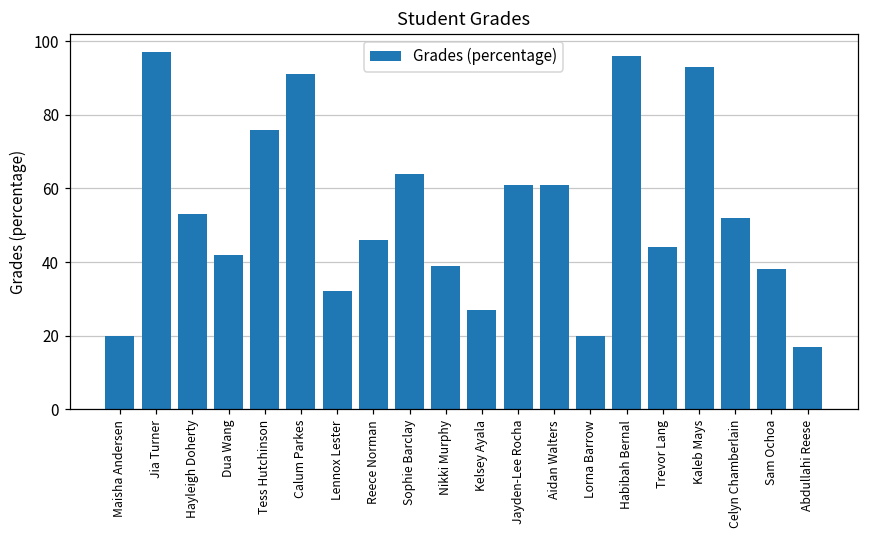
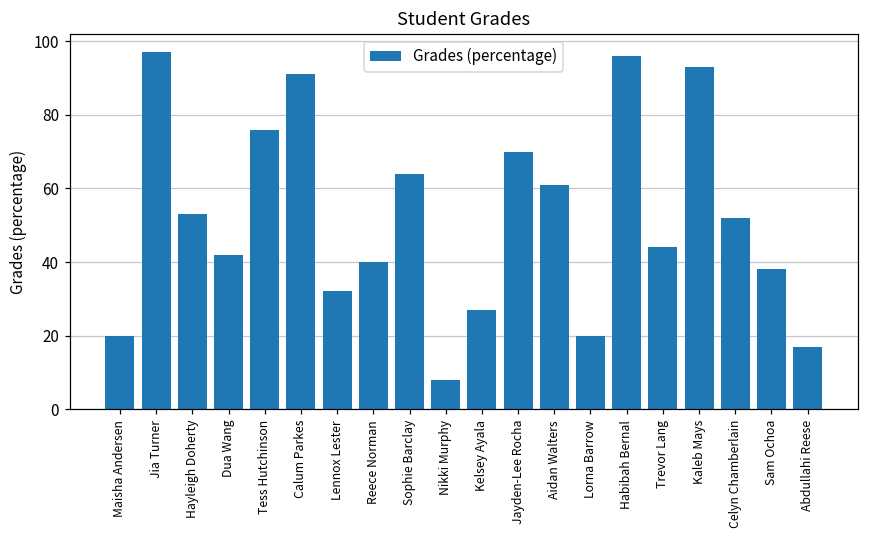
Reece Norman: 46 -> 40
Nikki Murphy: 39 -> 8
Jayden-Lee Rocha: 61 -> 70
